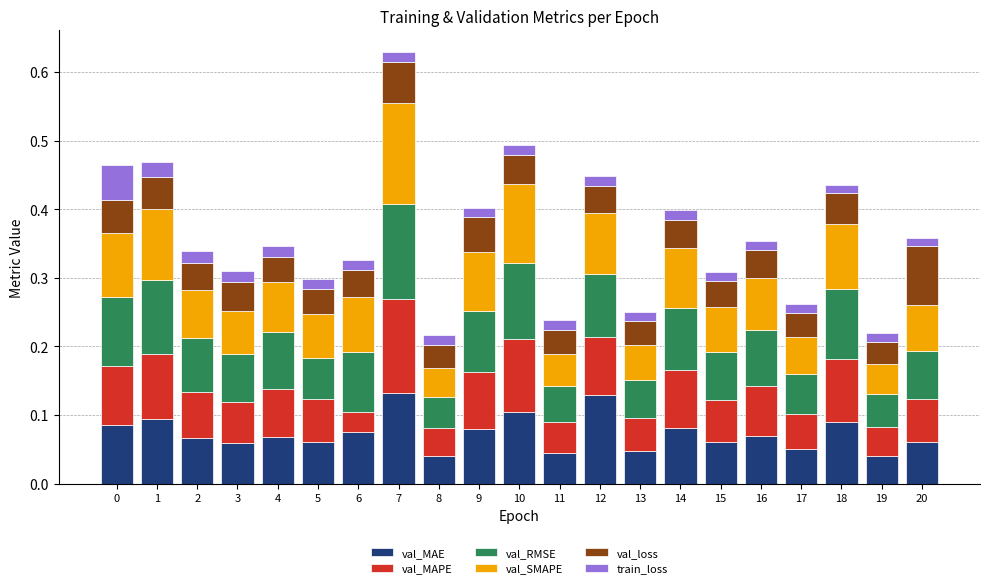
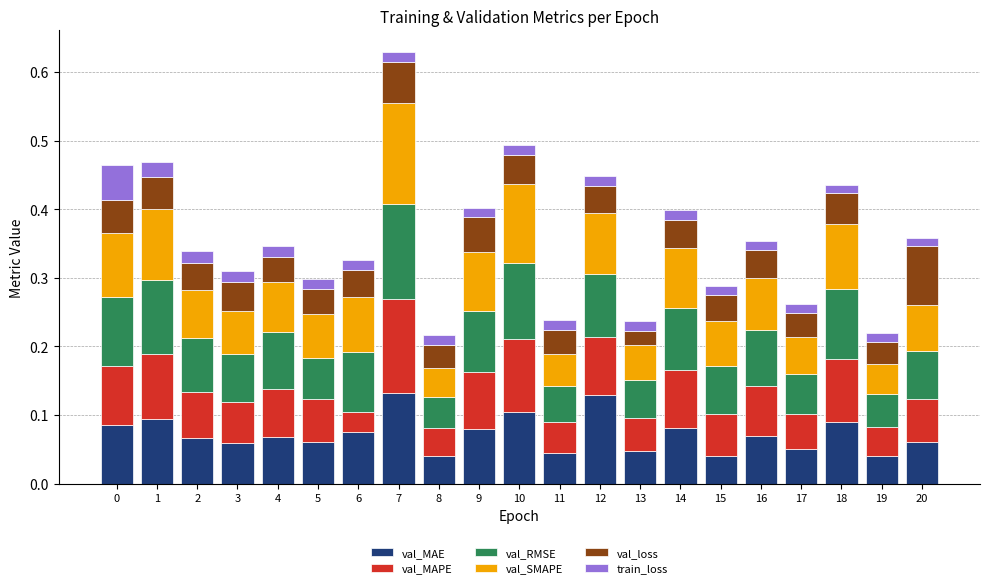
val_loss, 13: 0.03 -> 0.02
val_MAE, 15: 0.06 -> 0.04
